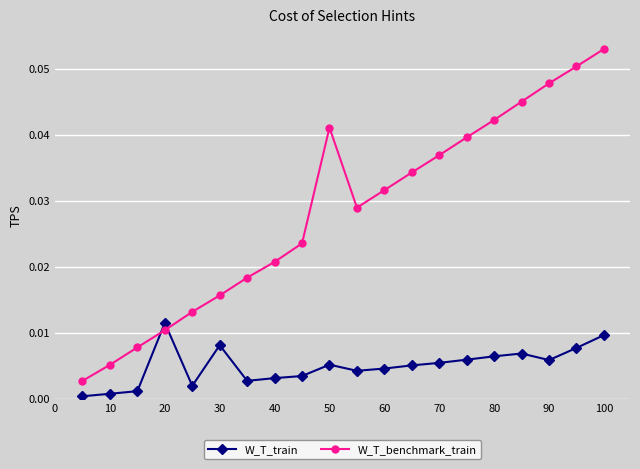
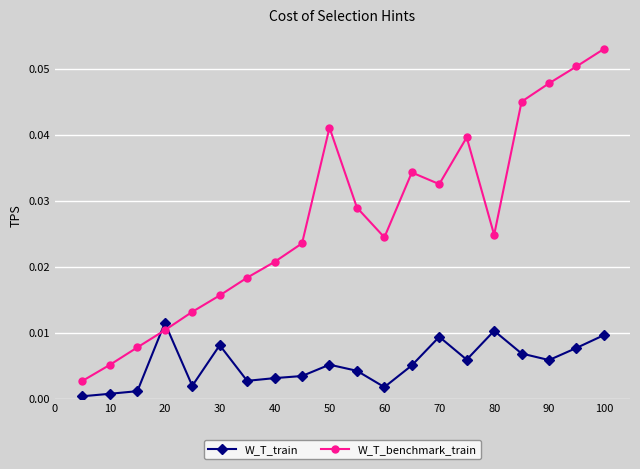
W_T_train, 60: 0.005 -> 0.002
W_T_benchmark_train, 60: 0.032 -> 0.024
W_T_train, 70: 0.005 -> 0.009
W_T_benchmark_train, 70: 0.037 -> 0.032
W_T_train, 80: 0.006 -> 0.010
W_T_benchmark_train, 80: 0.042 -> 0.025
